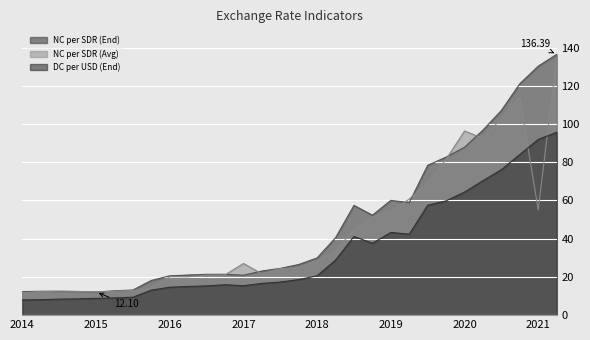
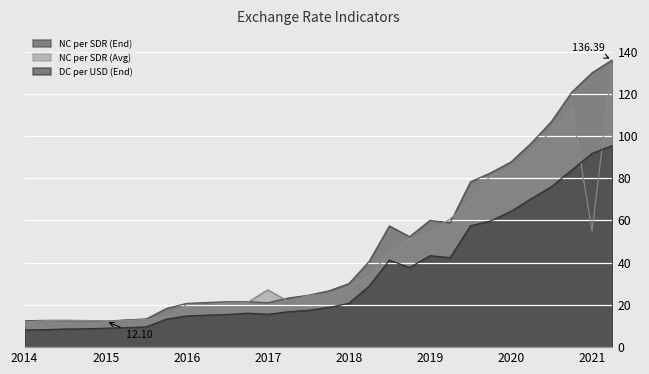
NC per SDR (Avg), 2020: 96 -> 84
